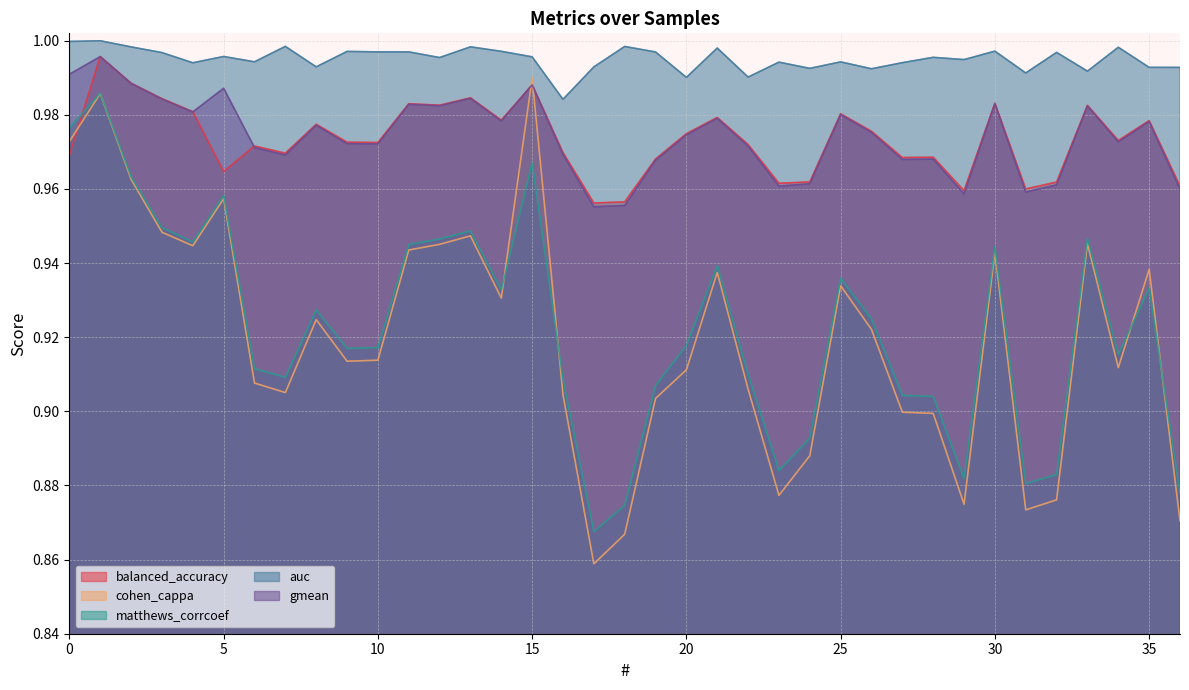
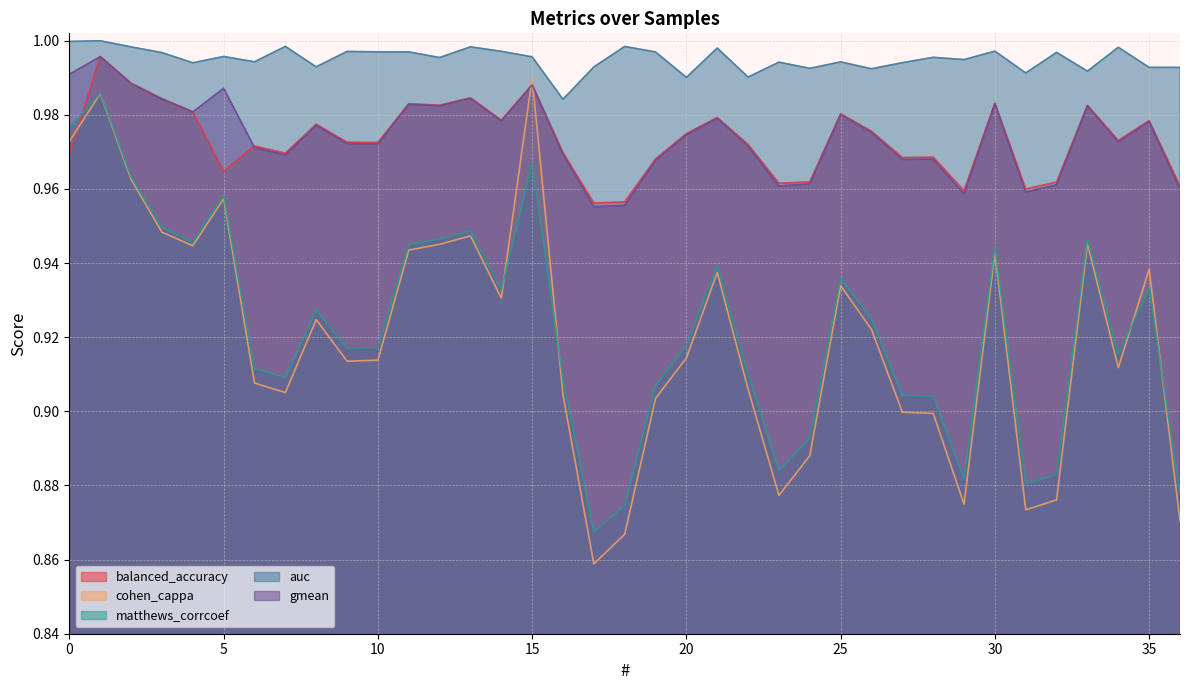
cohen_cappa, 20: 0.911 -> 0.914
